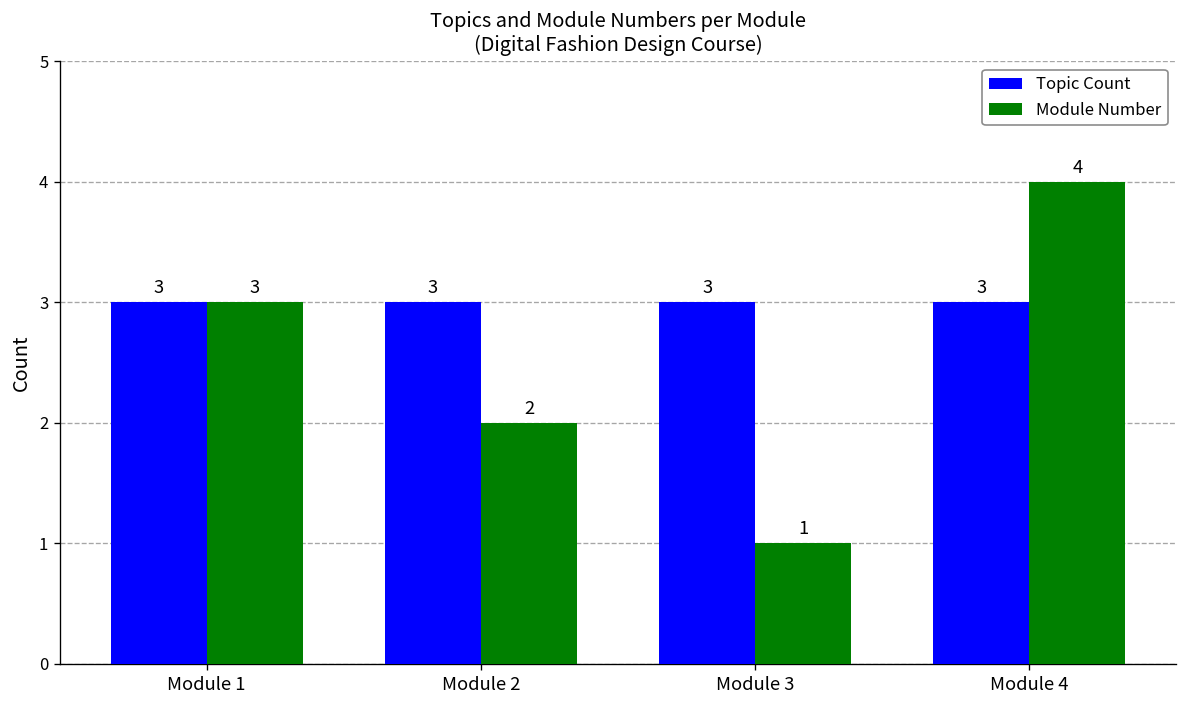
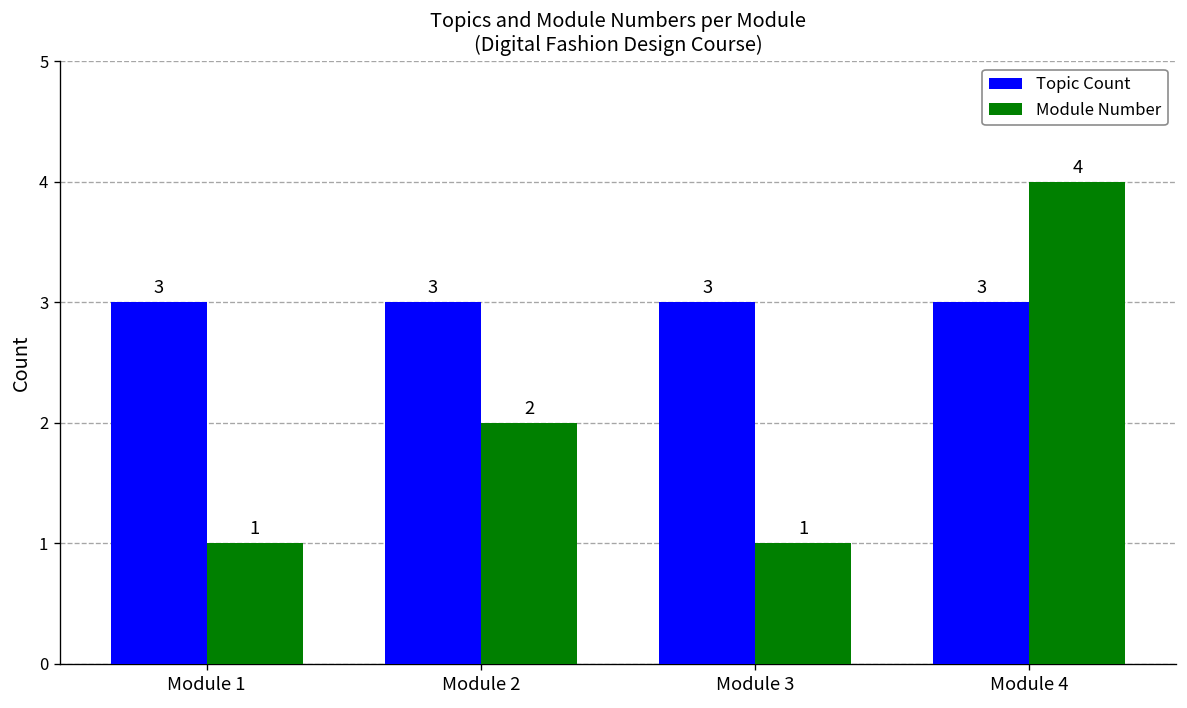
Module Number, Module 1: 3 -> 1
